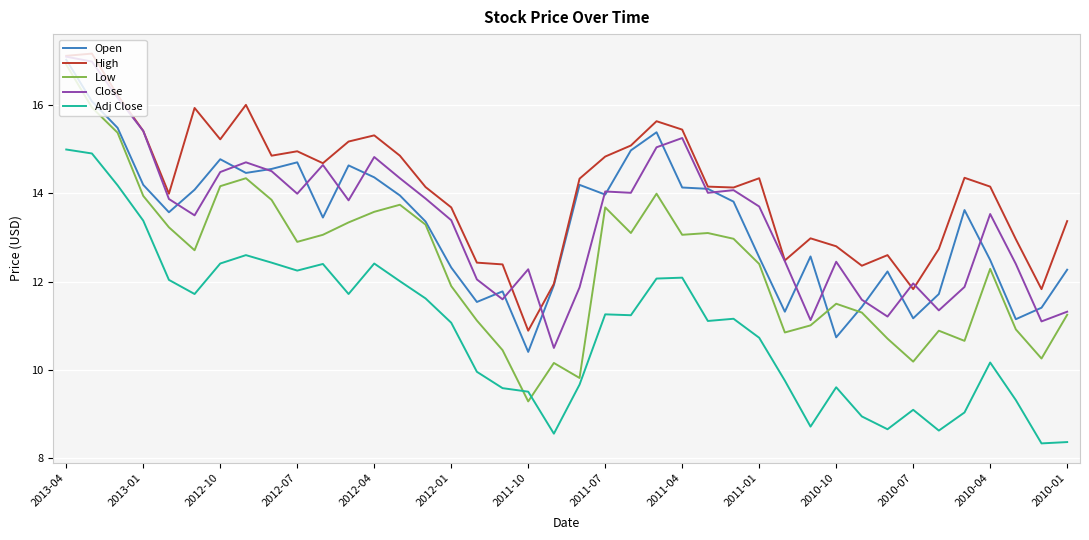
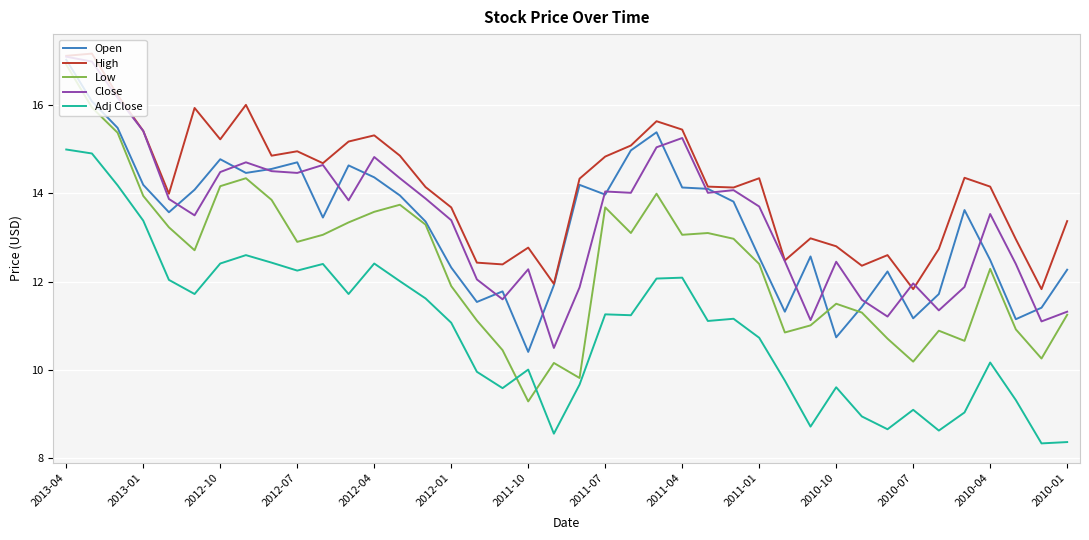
Close, 2012-07: 14.0 -> 14.5
High, 2011-10: 10.9 -> 12.8
Adj Close, 2011-10: 9.5 -> 10.0
